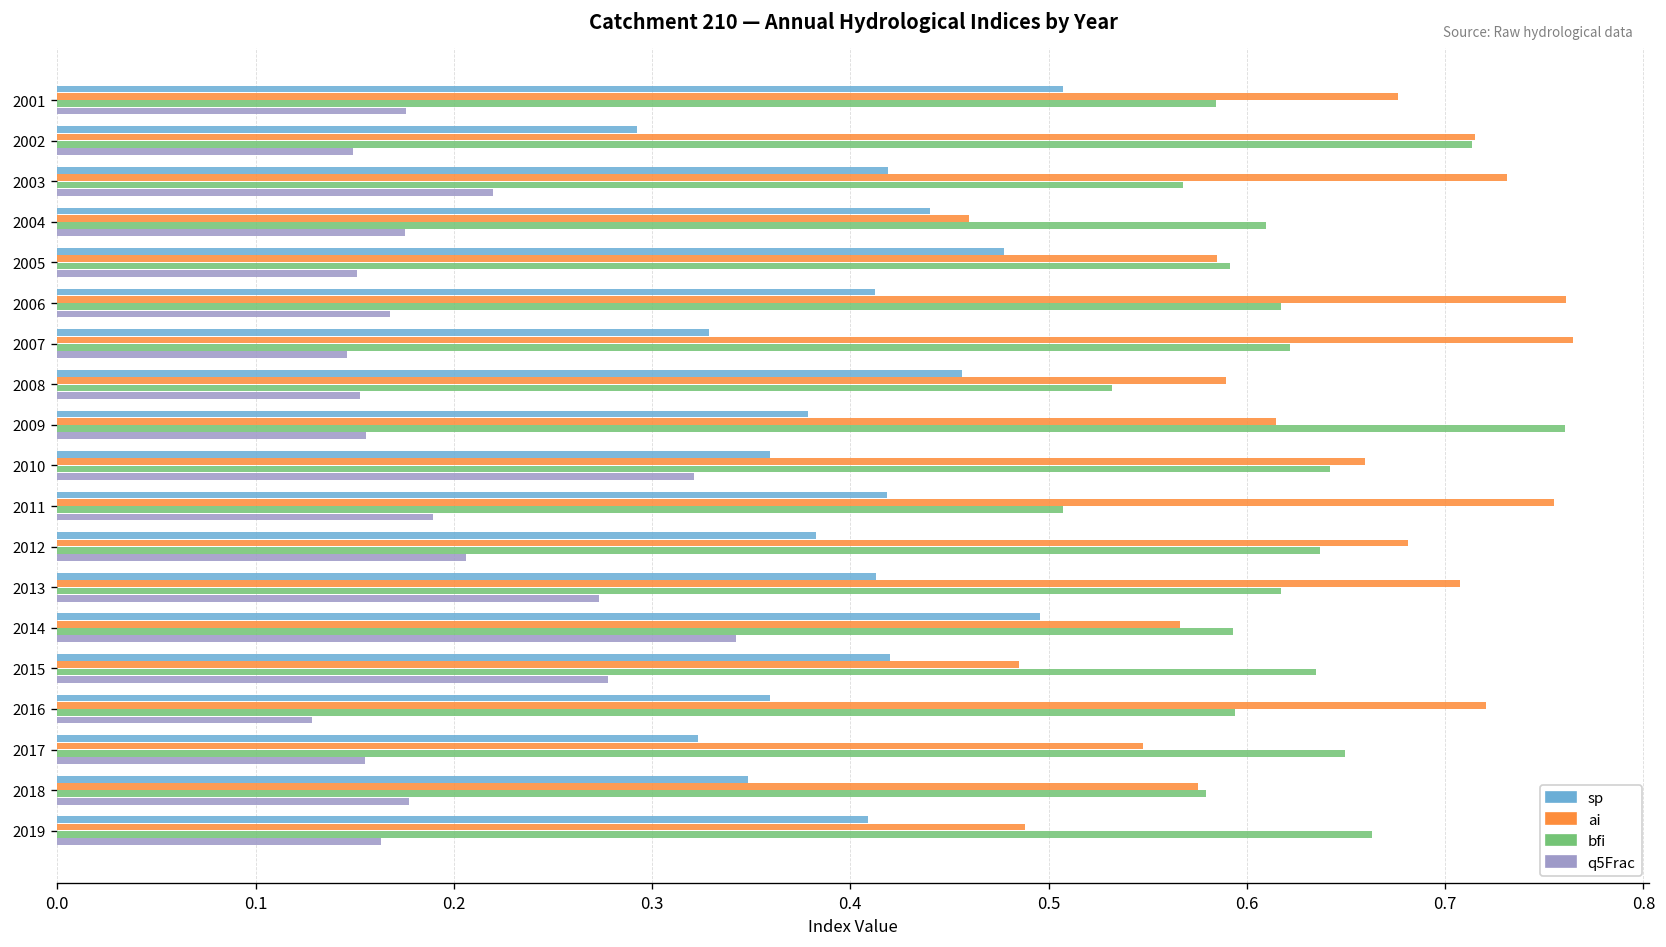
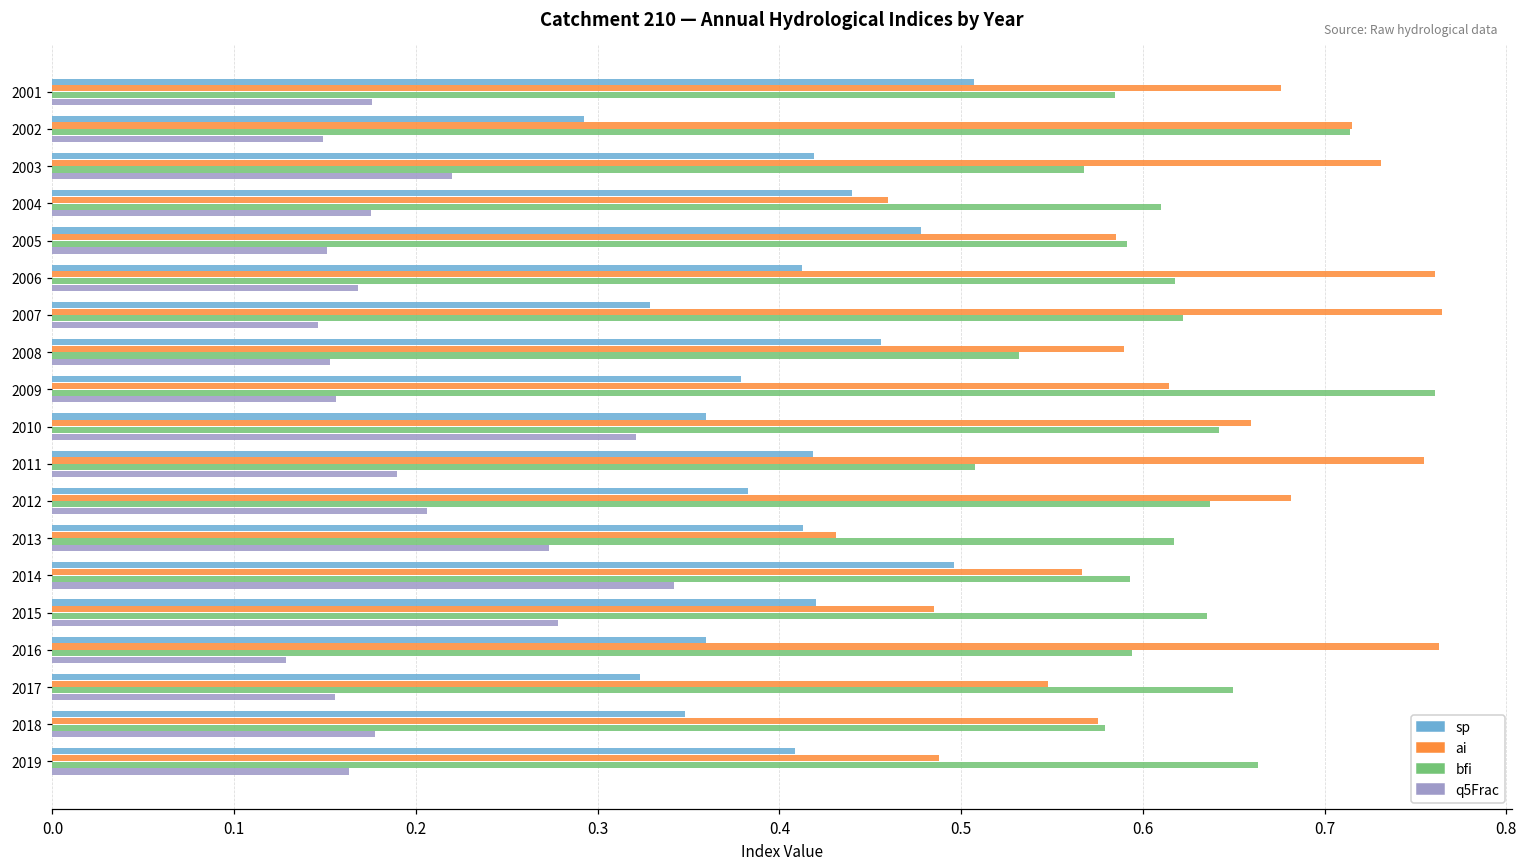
ai, 2013: 0.708 -> 0.431
ai, 2016: 0.721 -> 0.763
